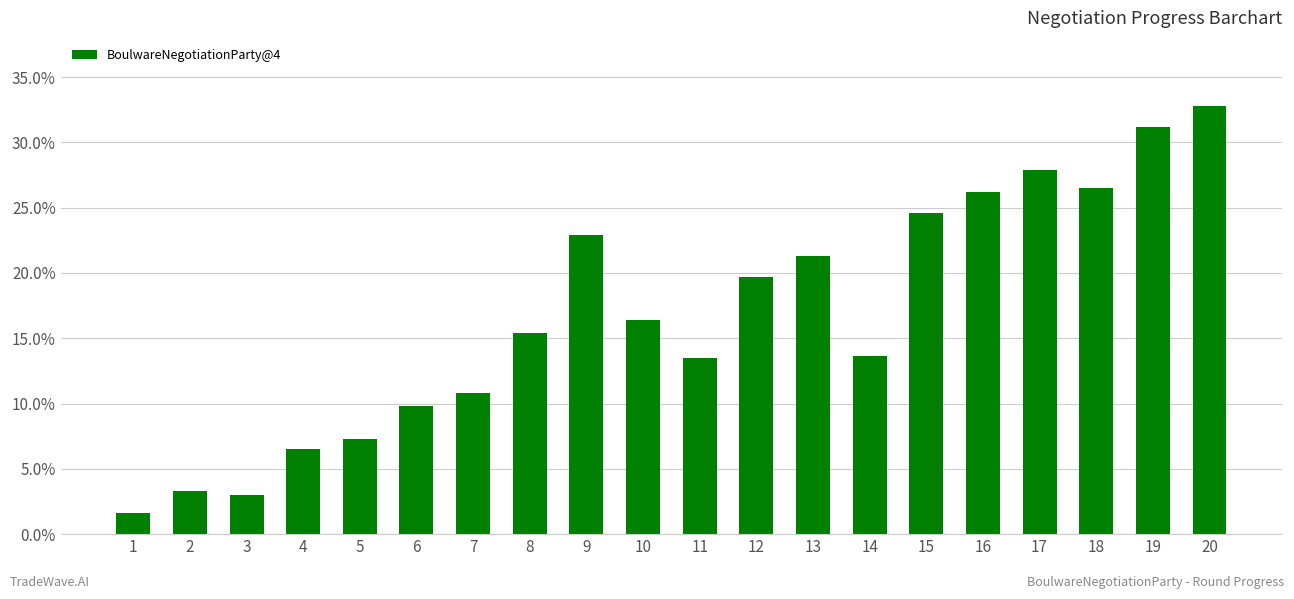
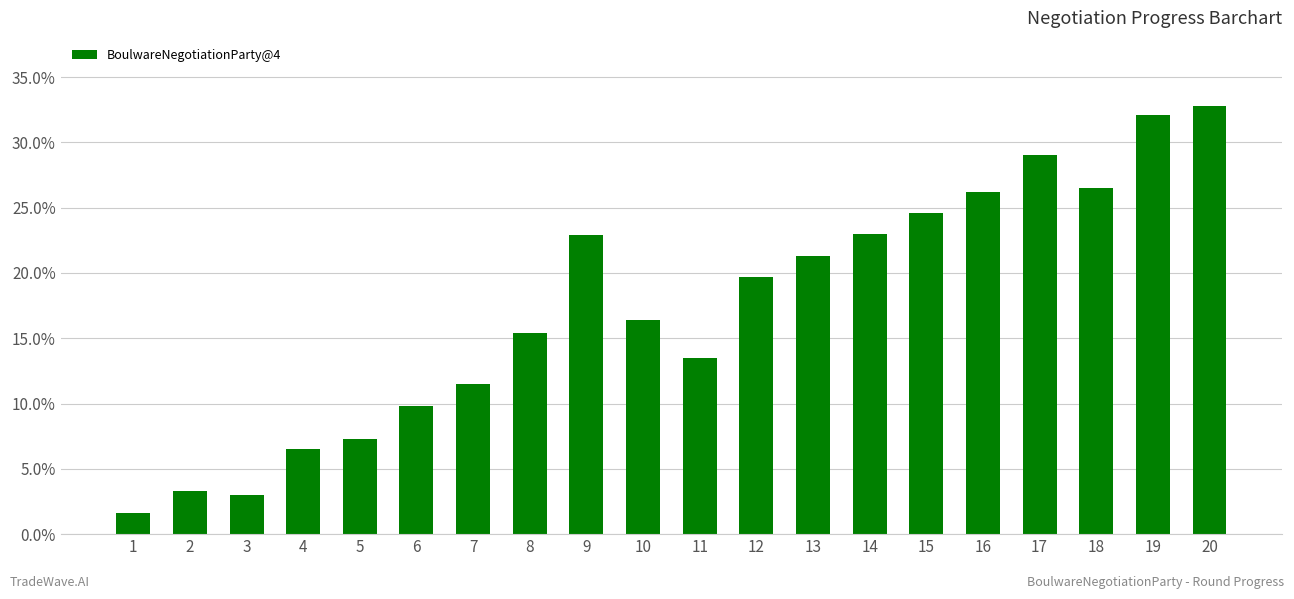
7: 10.8% -> 11.5%
14: 13.7% -> 23.0%
17: 27.9% -> 29.0%
19: 31.1% -> 32.1%
